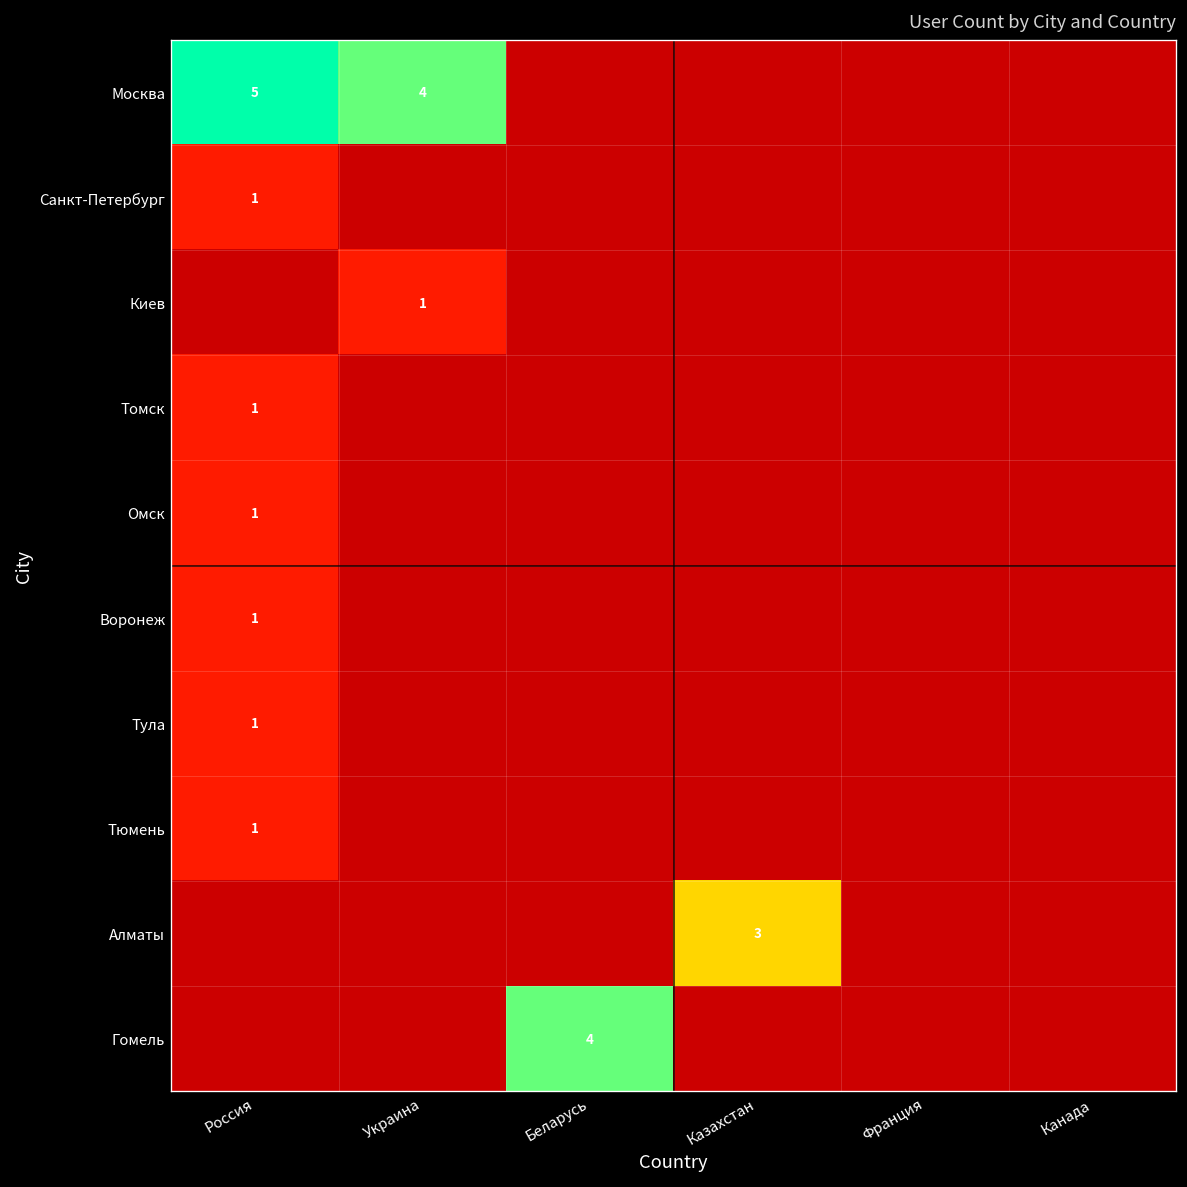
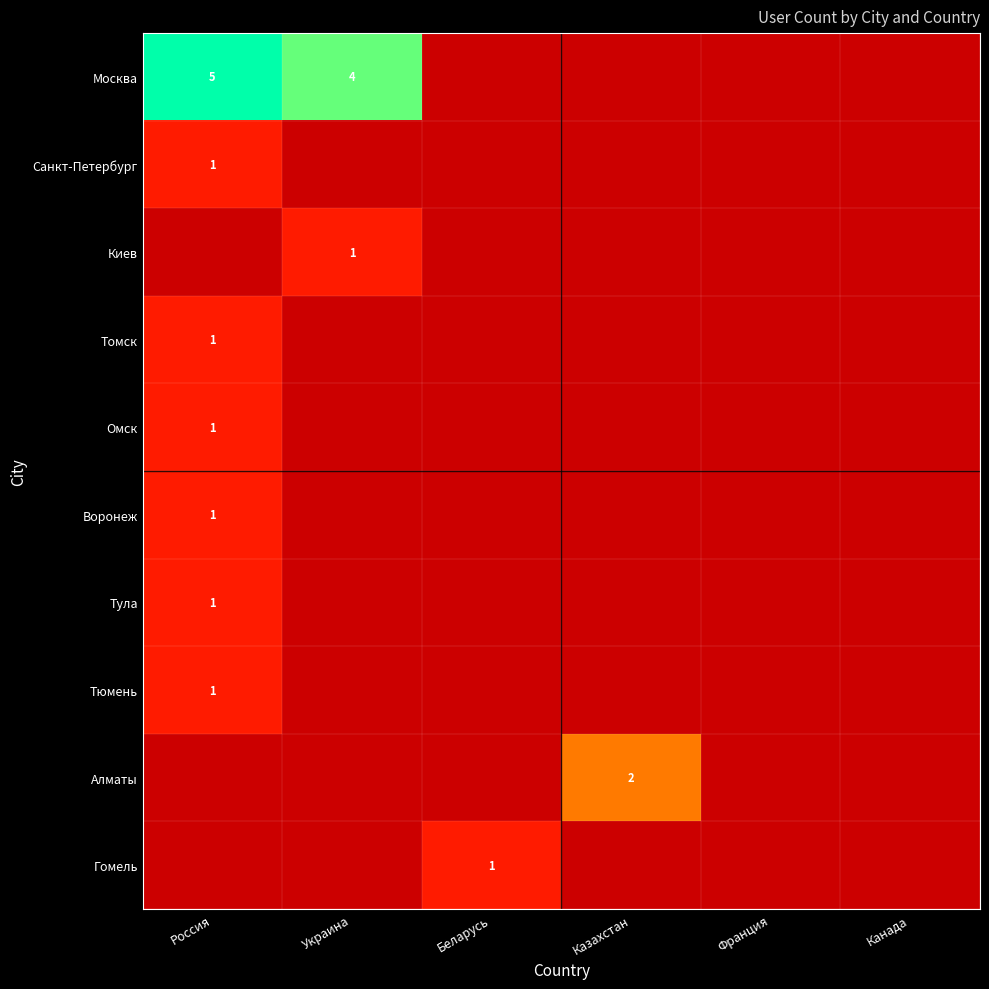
Алматы, Казахстан: 3 -> 2
Гомель, Беларусь: 4 -> 1
